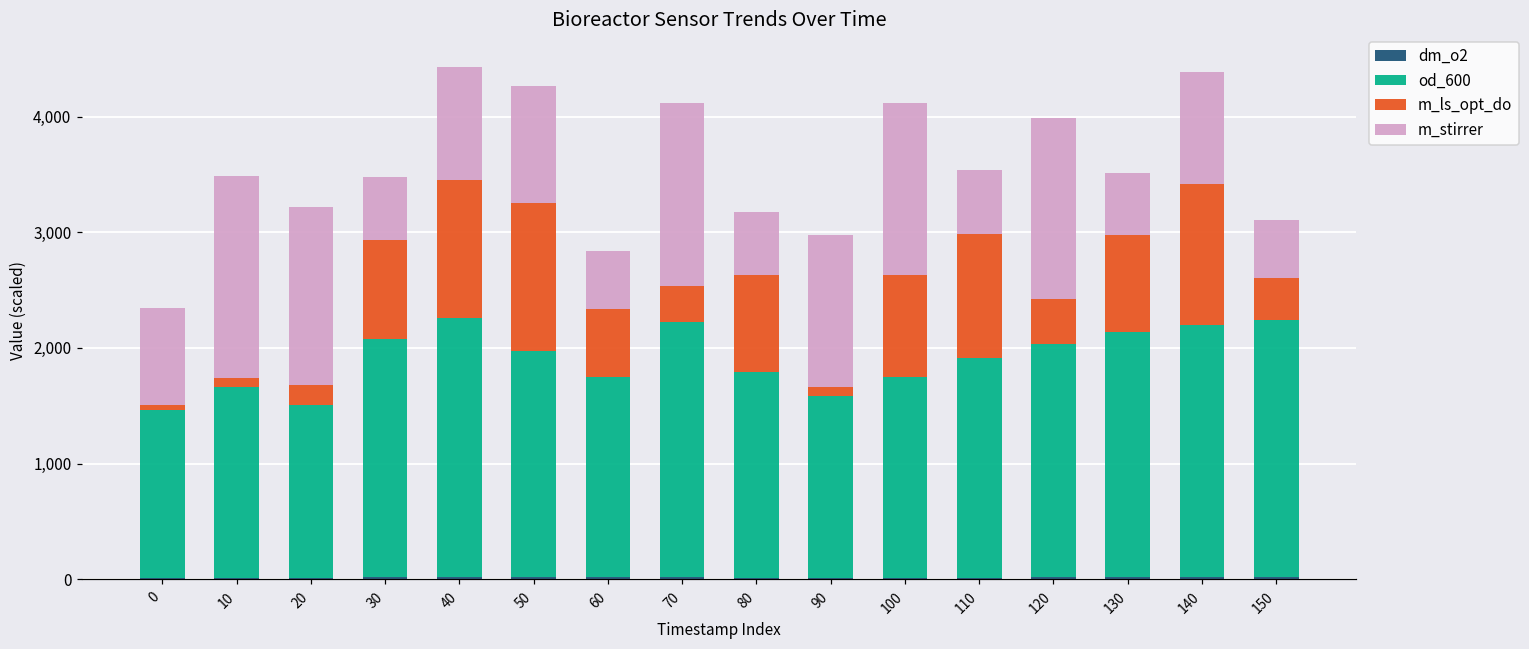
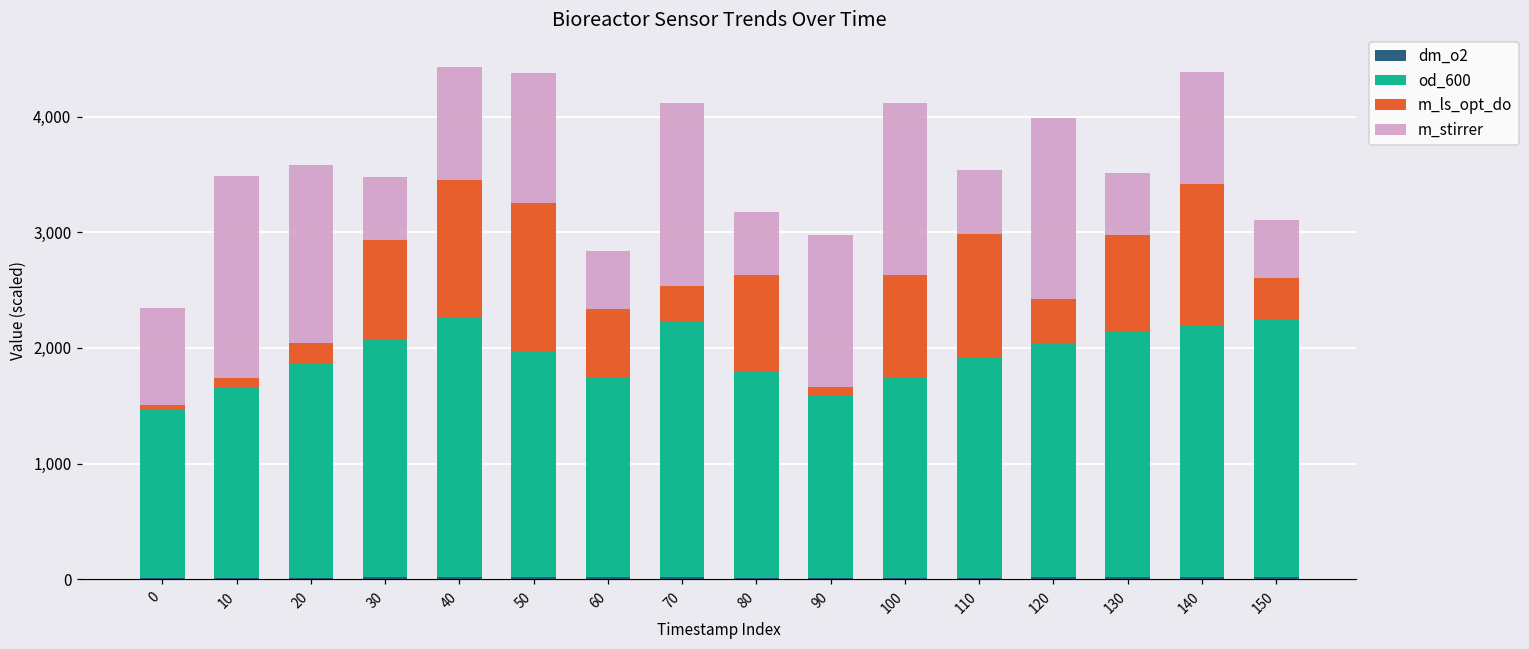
od_600, 20: 1,490 -> 1,860
m_stirrer, 50: 1,010 -> 1,120
